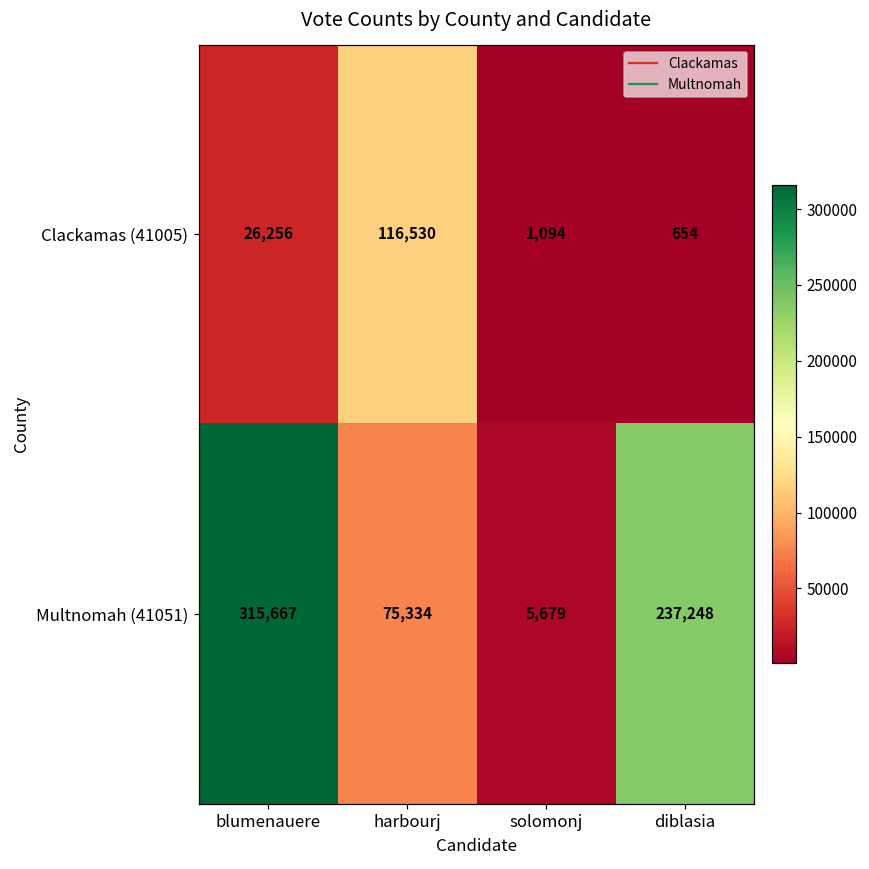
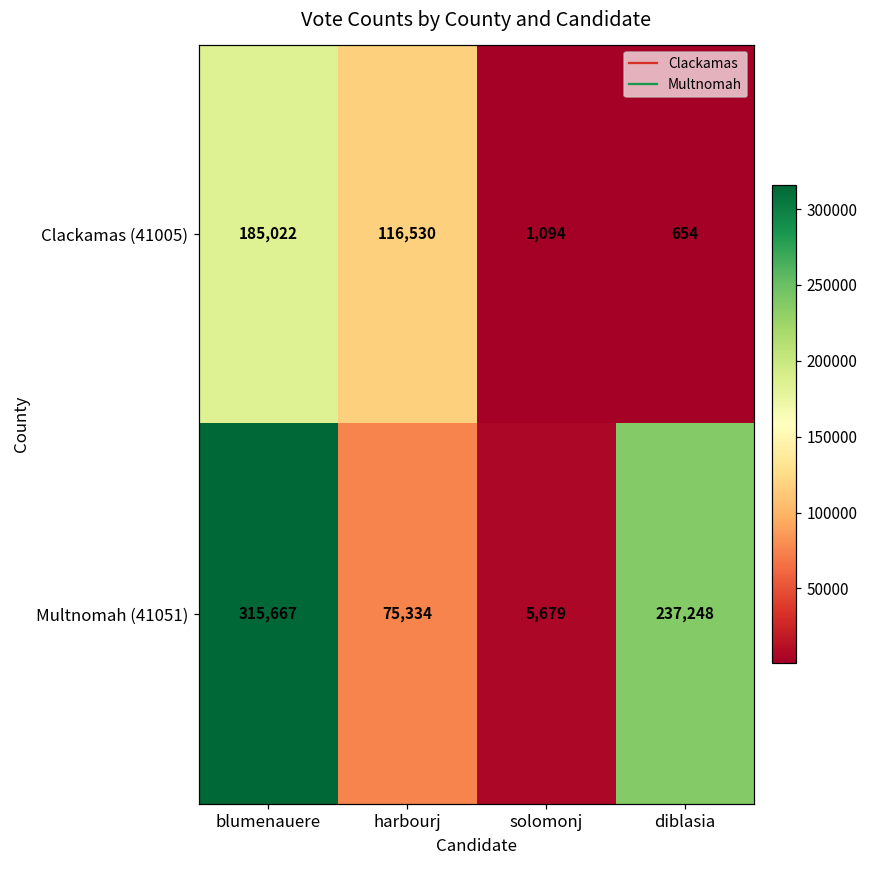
Clackamas (41005), blumenauere: 26,256 -> 185,022
